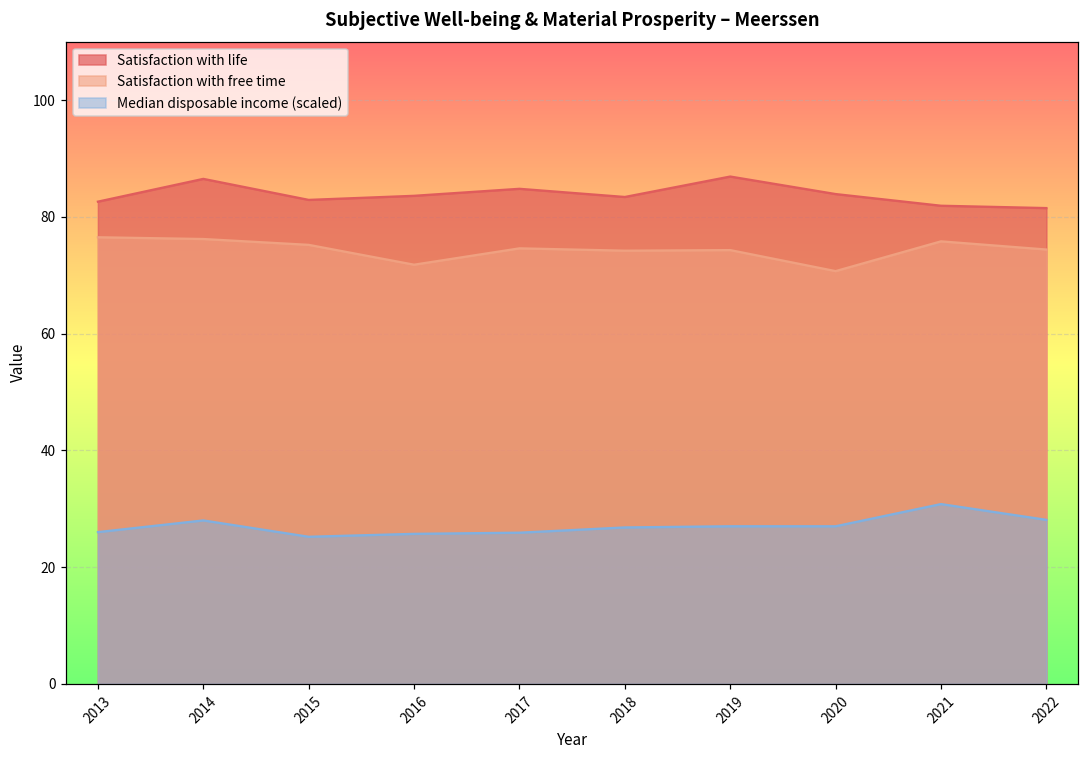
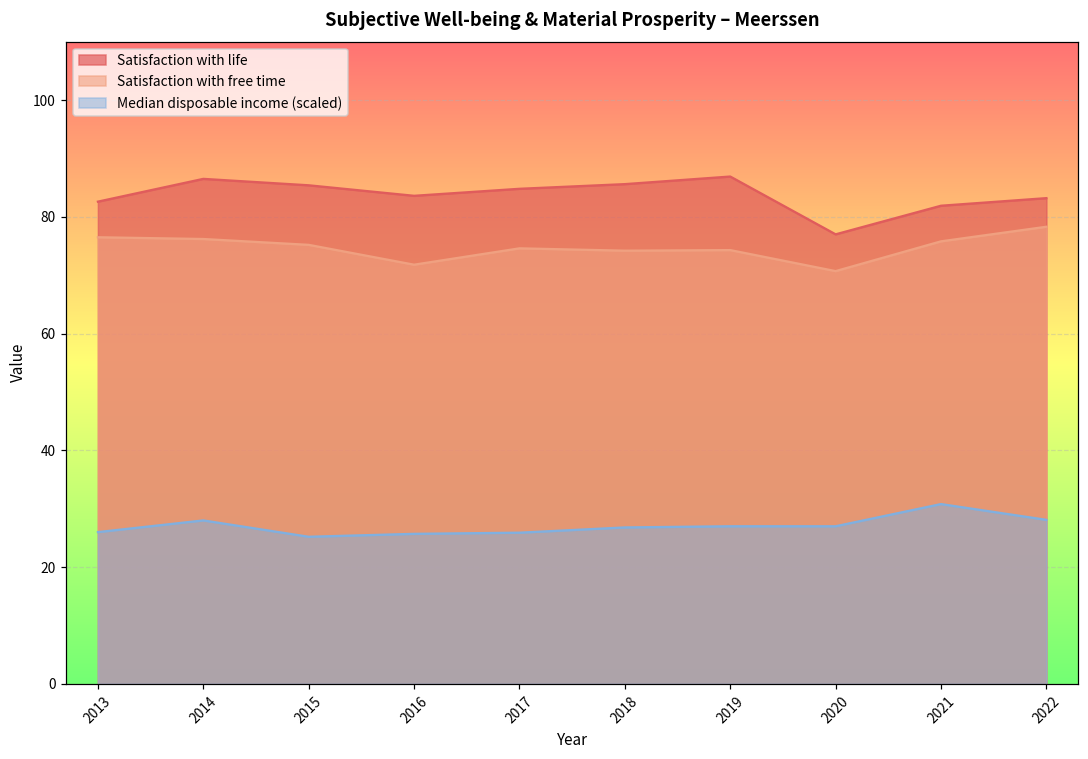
Satisfaction with life, 2015: 83 -> 85
Satisfaction with life, 2018: 83 -> 86
Satisfaction with life, 2020: 84 -> 77
Satisfaction with life, 2022: 82 -> 83
Satisfaction with free time, 2022: 74 -> 78
